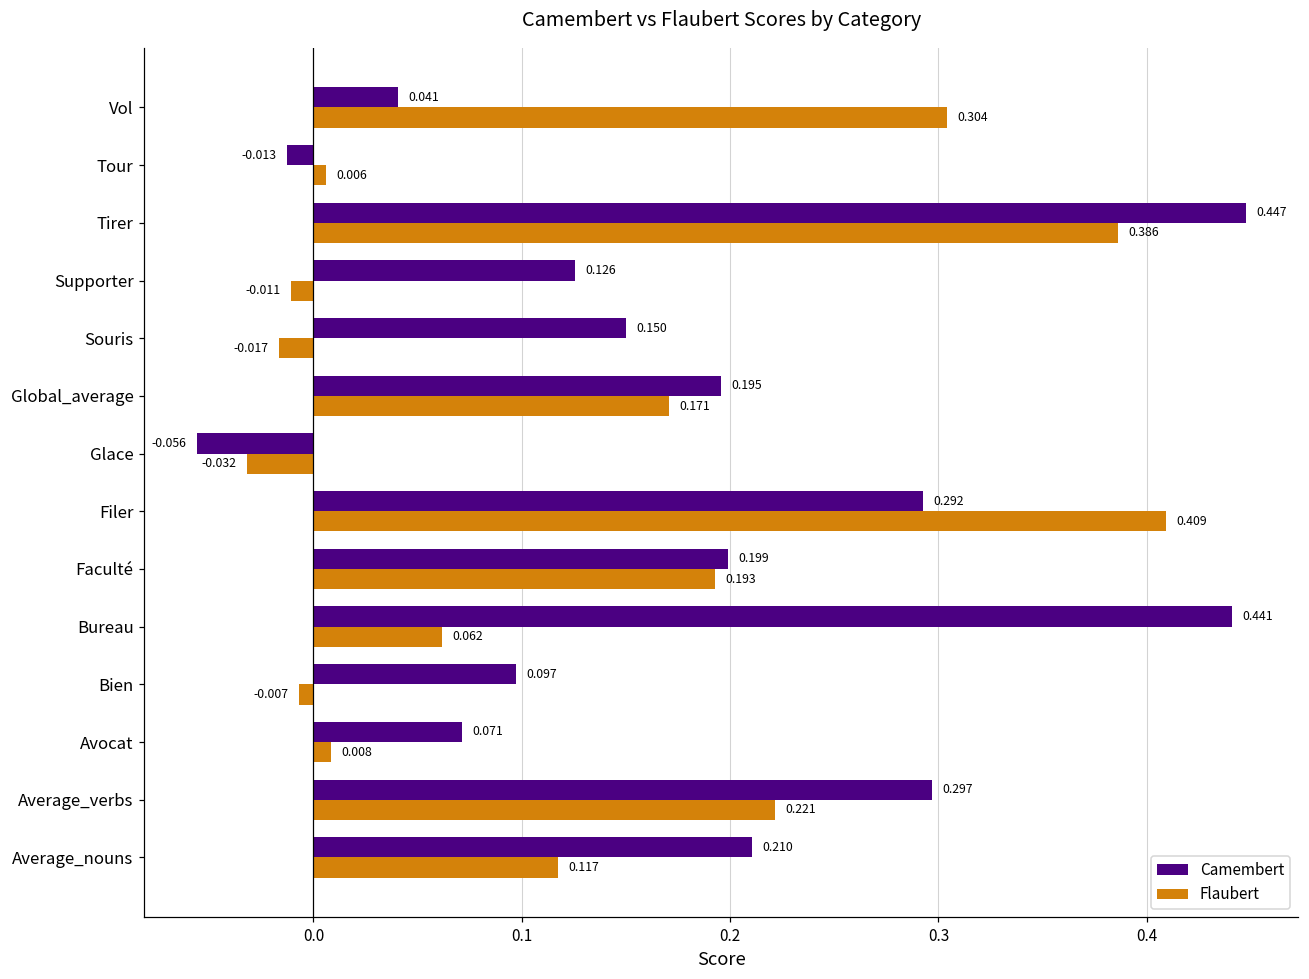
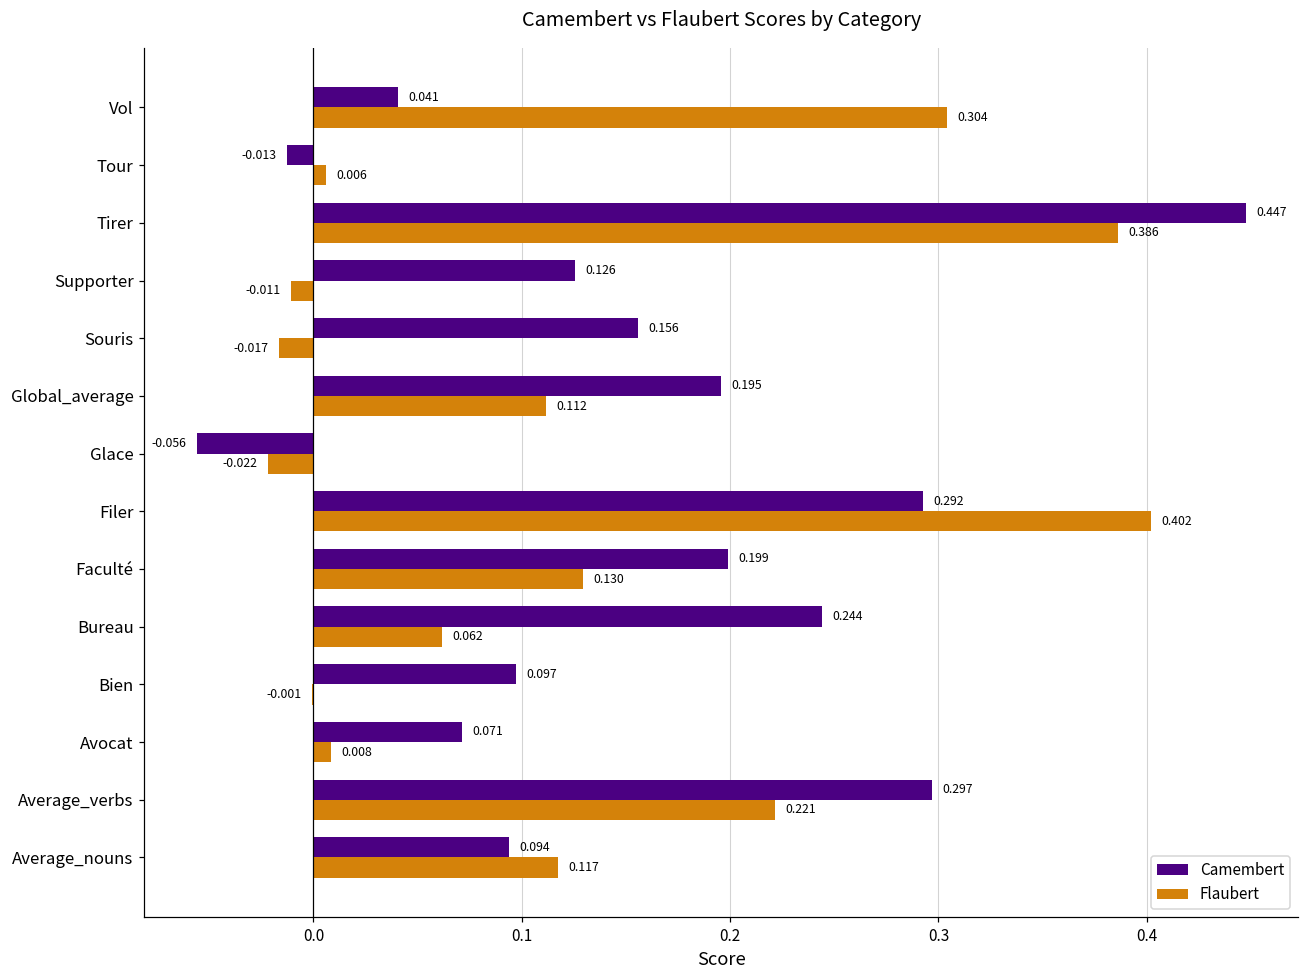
Camembert, Souris: 0.150 -> 0.156
Flaubert, Global_average: 0.171 -> 0.112
Flaubert, Glace: -0.032 -> -0.022
Flaubert, Filer: 0.409 -> 0.402
Flaubert, Faculté: 0.193 -> 0.130
Camembert, Bureau: 0.441 -> 0.244
Flaubert, Bien: -0.007 -> -0.001
Camembert, Average_nouns: 0.210 -> 0.094
